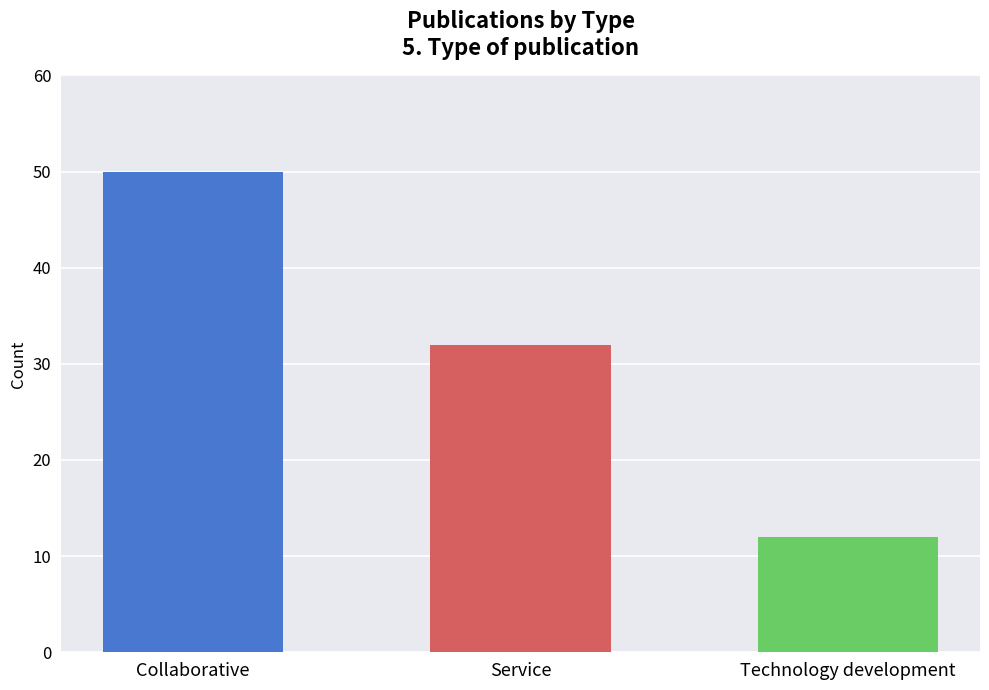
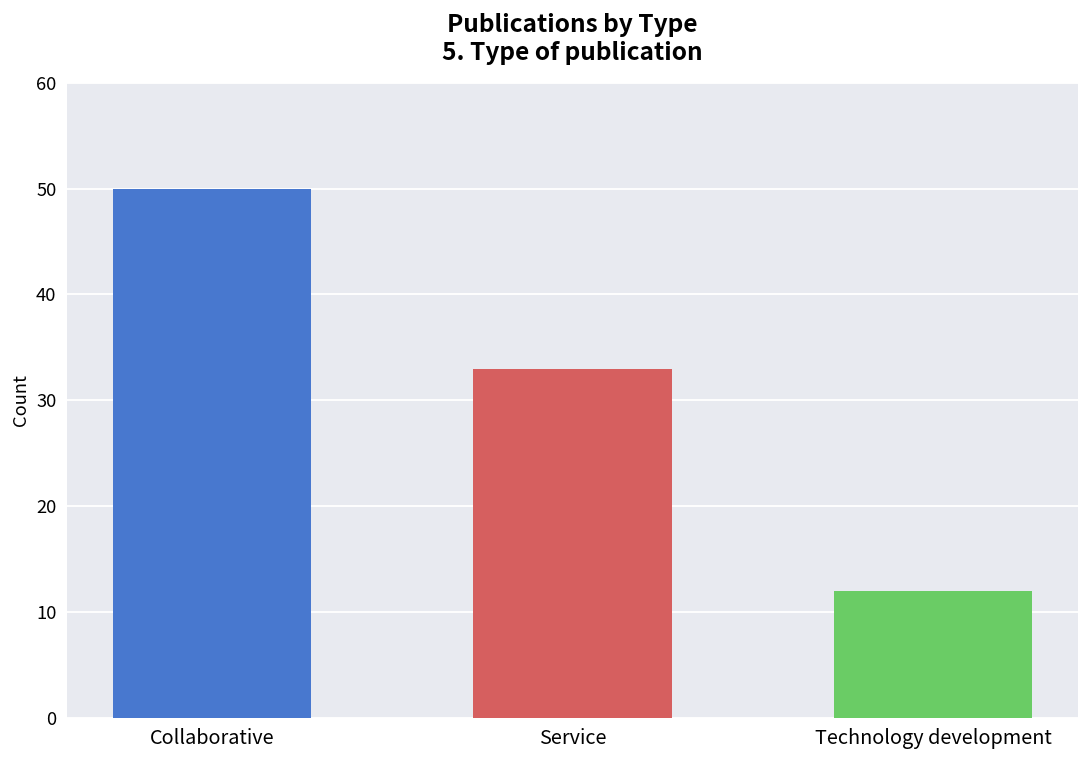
Service: 32 -> 33
